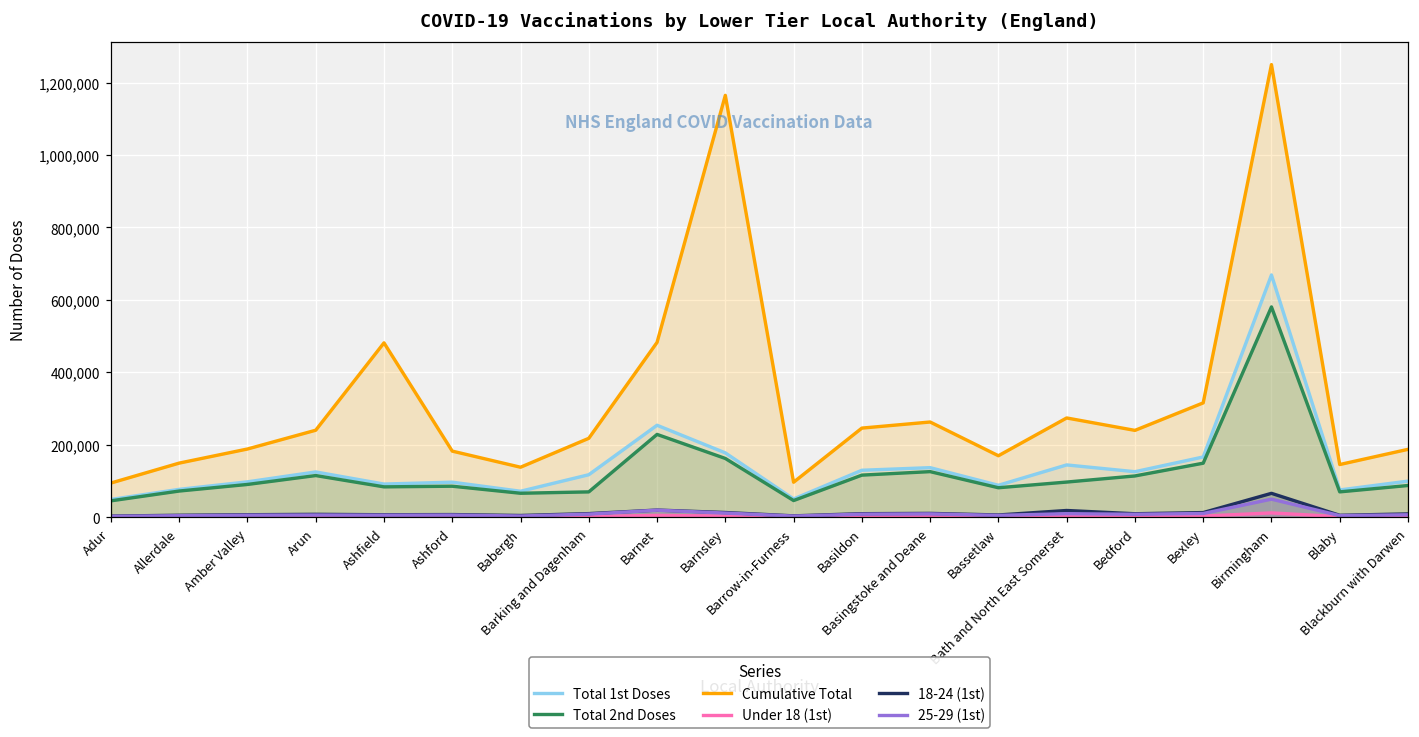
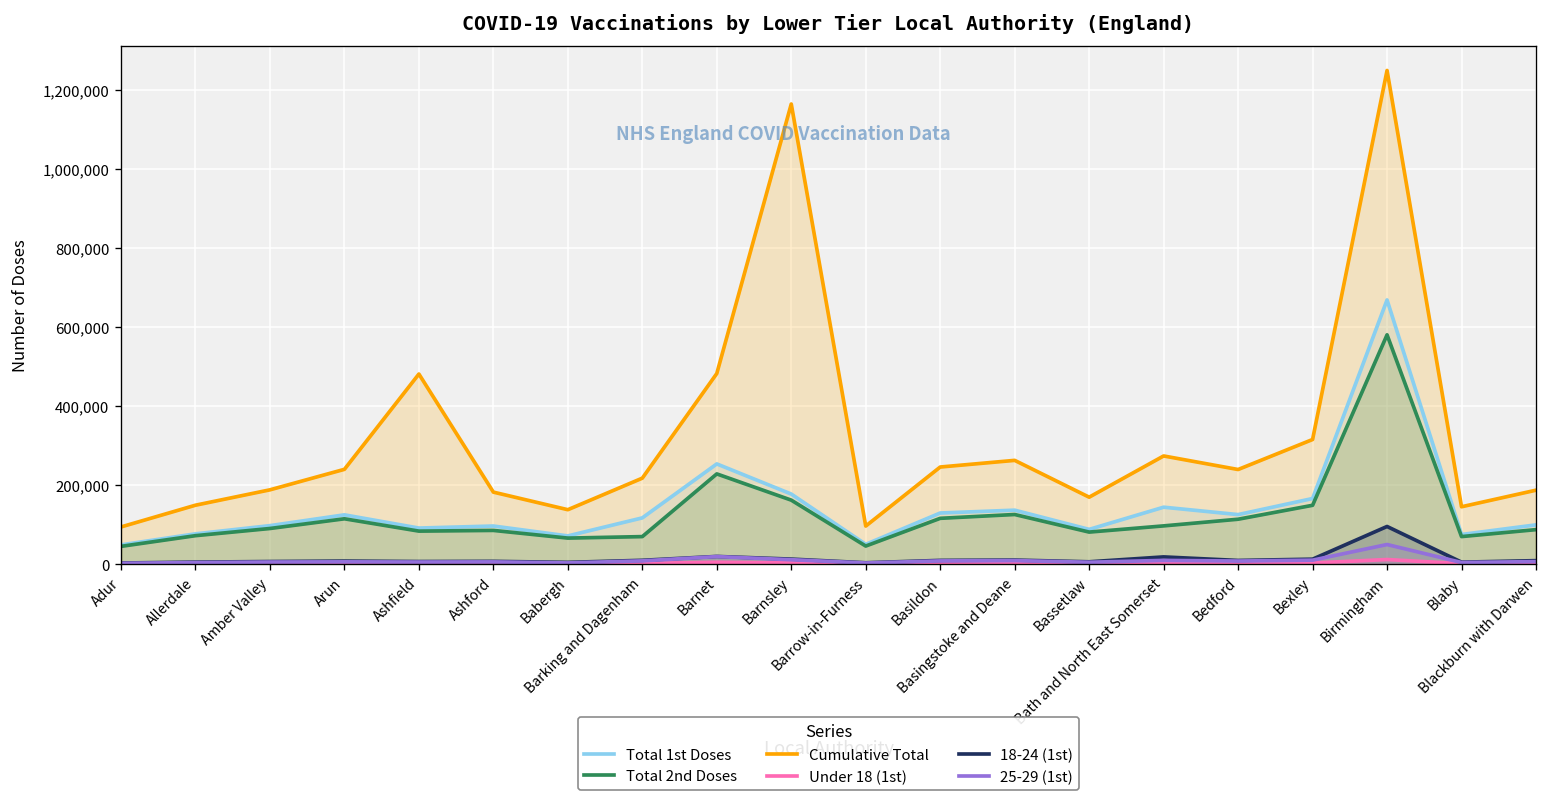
18-24 (1st), Birmingham: 70,000 -> 100,000
